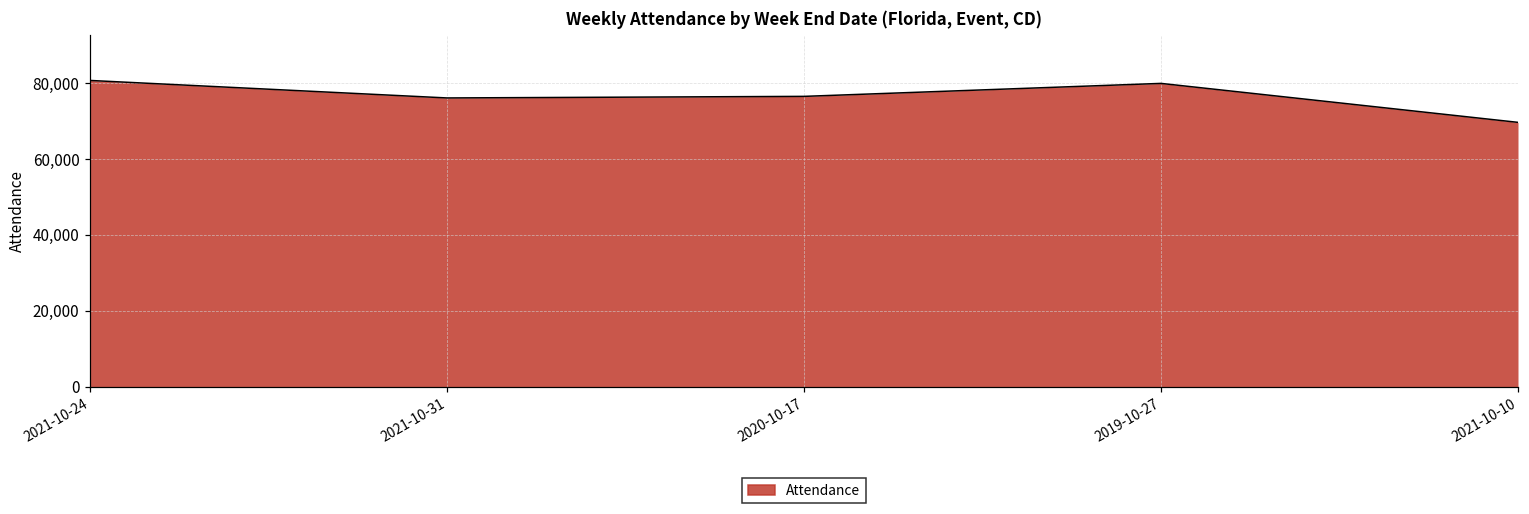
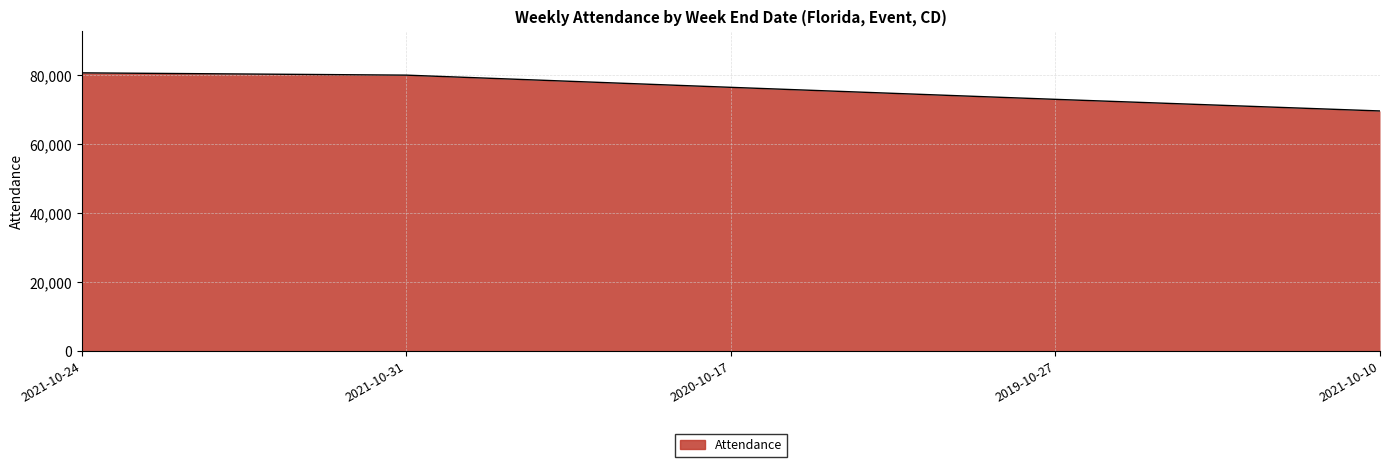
2021-10-31: 76,000 -> 80,000
2019-10-27: 80,000 -> 73,000
